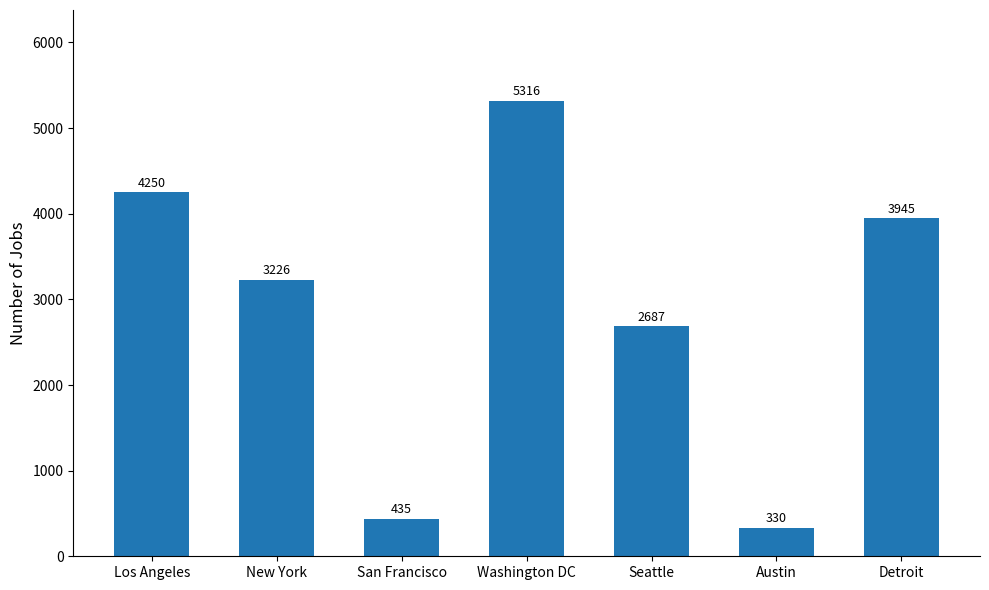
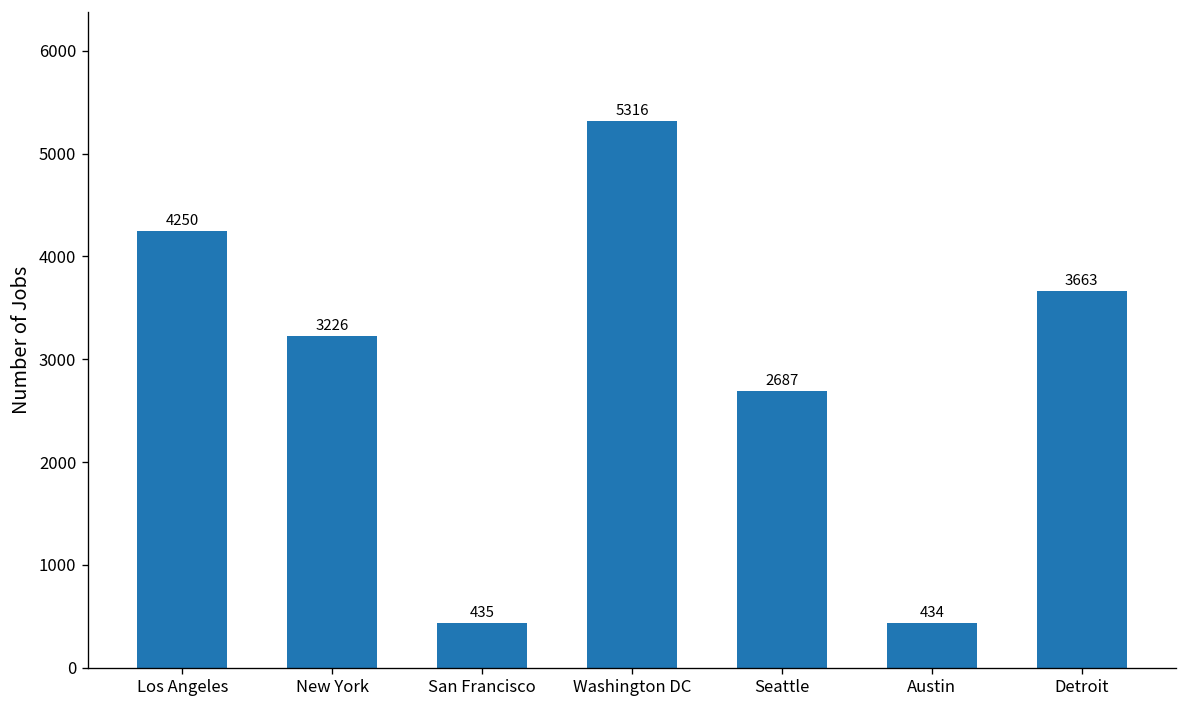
Austin: 330 -> 434
Detroit: 3945 -> 3663
